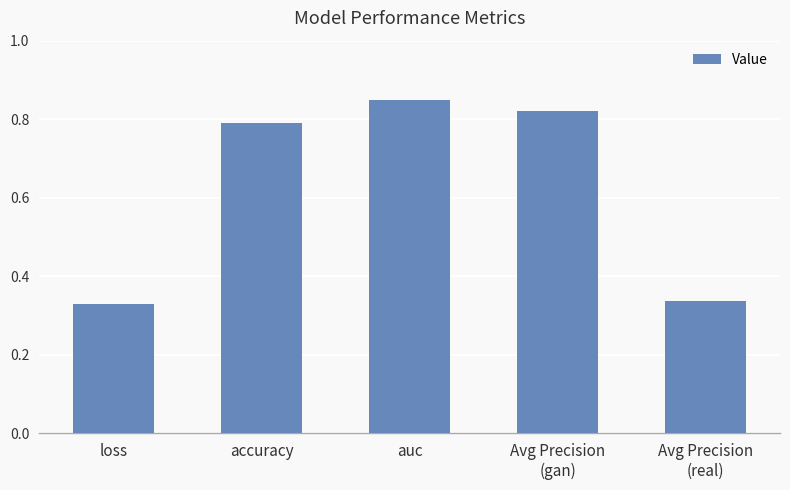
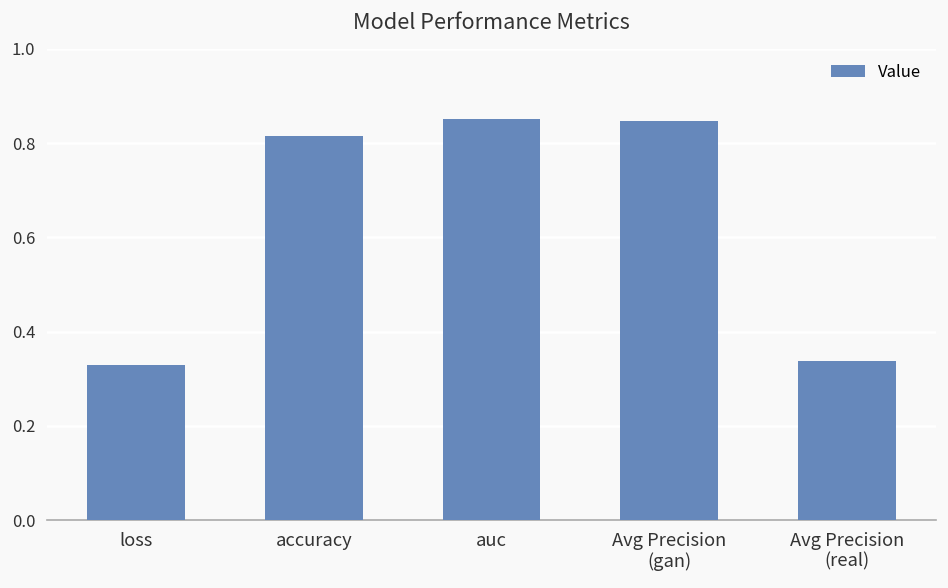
accuracy: 0.79 -> 0.82
Avg Precision (gan): 0.82 -> 0.85
